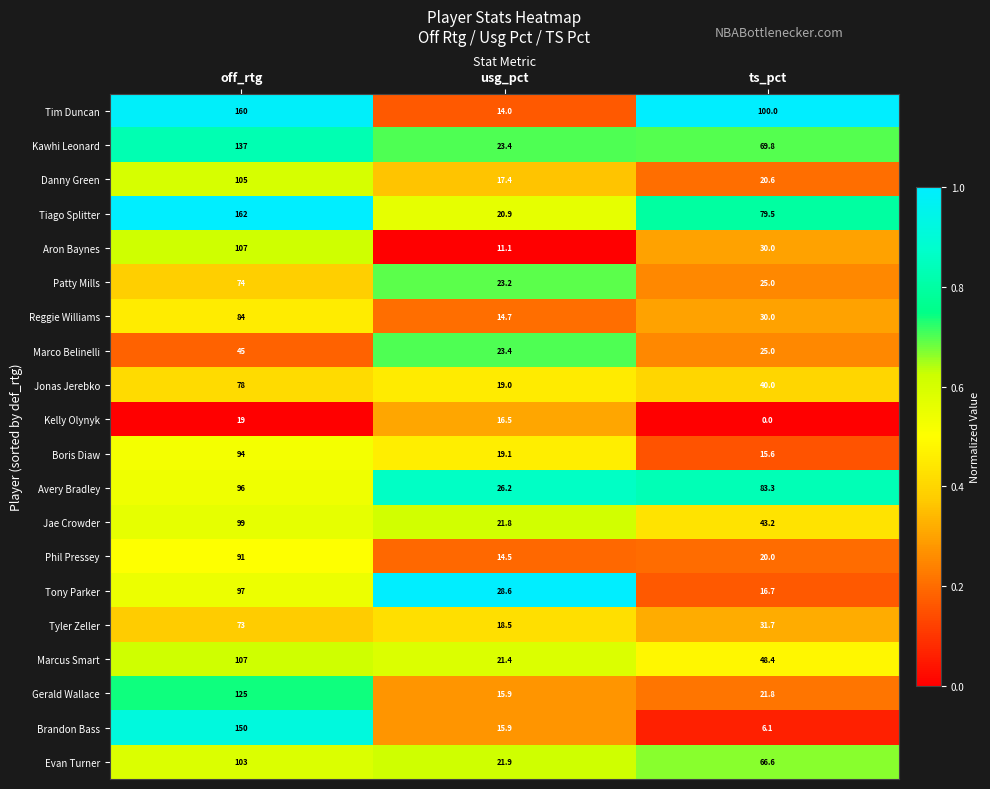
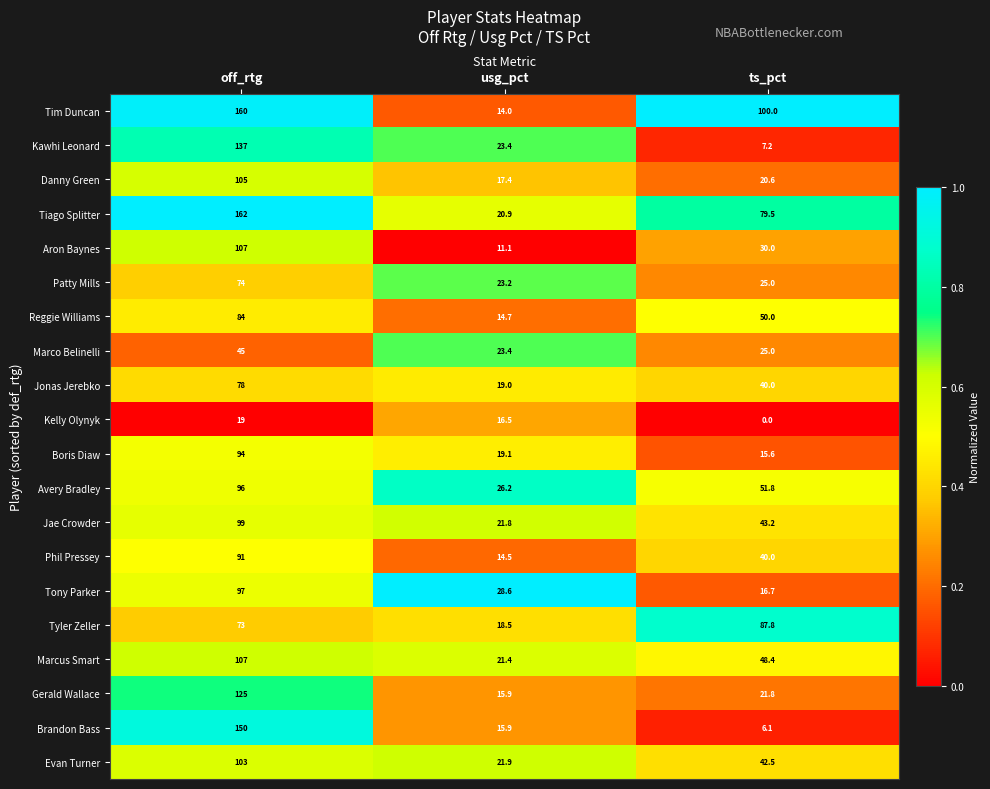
Kawhi Leonard, ts_pct: 69.8 -> 7.2
Reggie Williams, ts_pct: 30.0 -> 50.0
Avery Bradley, ts_pct: 83.3 -> 51.8
Phil Pressey, ts_pct: 20.0 -> 40.0
Tyler Zeller, ts_pct: 31.7 -> 87.8
Evan Turner, ts_pct: 66.6 -> 42.5
